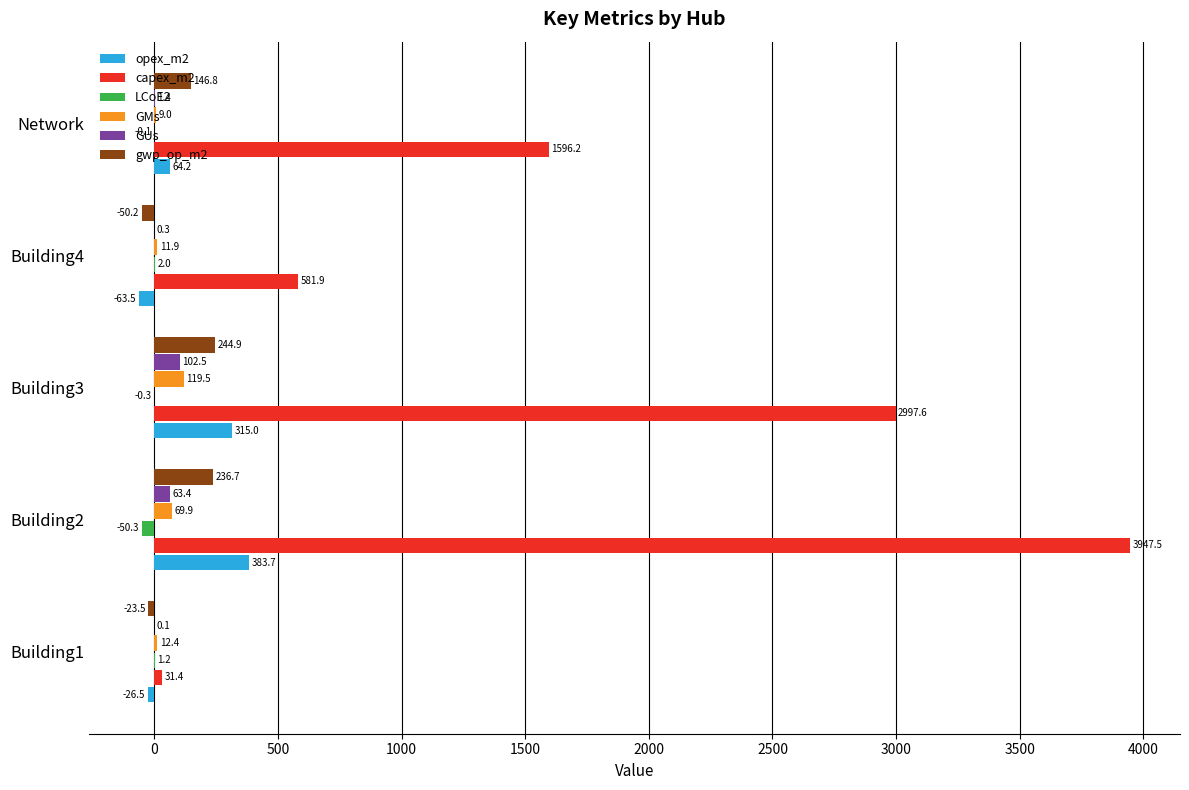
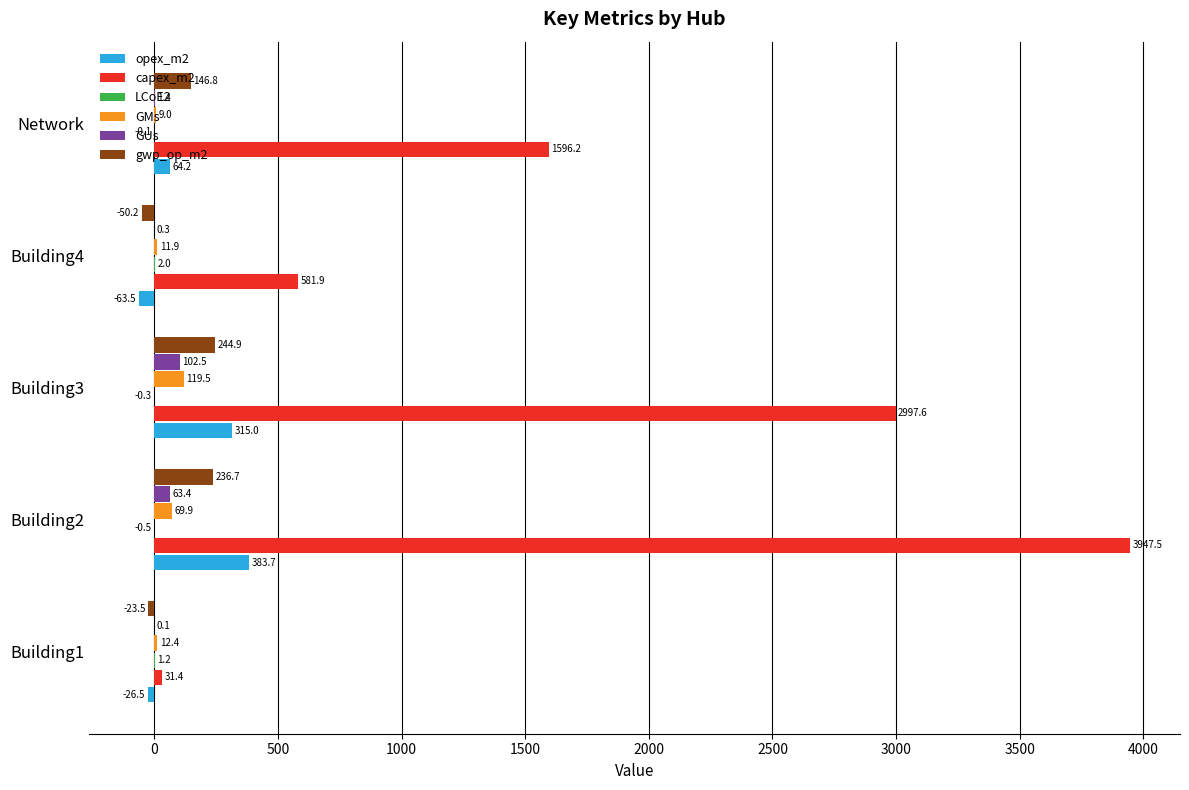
LCoE2, Building2: -50.3 -> -0.5
